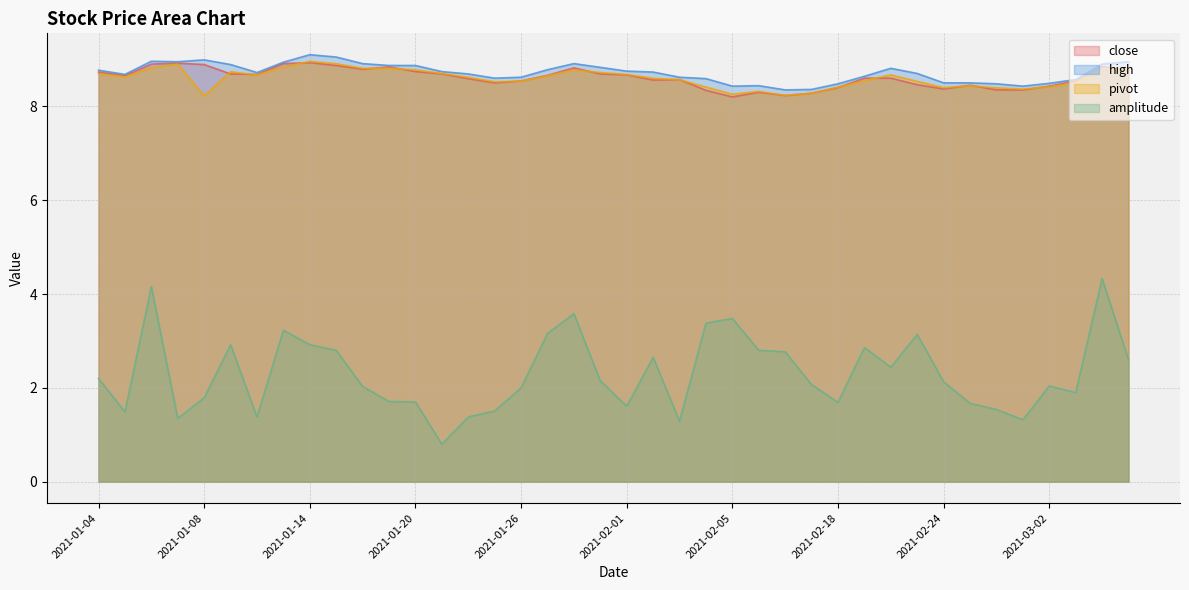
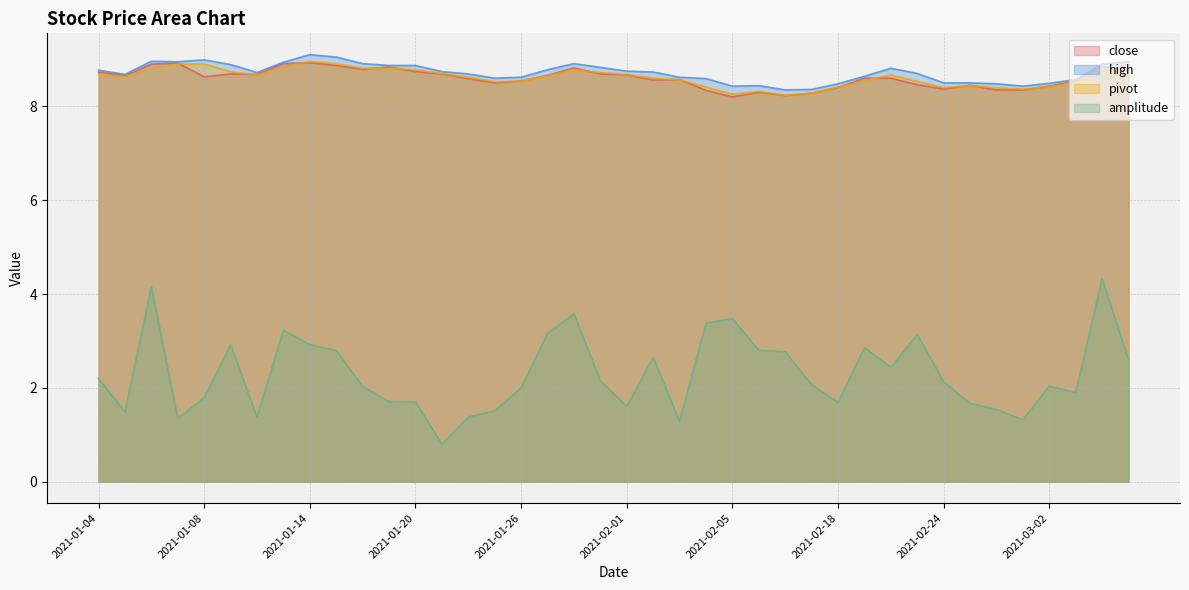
close, 2021-01-08: 8.9 -> 8.6
pivot, 2021-01-08: 8.2 -> 8.9
